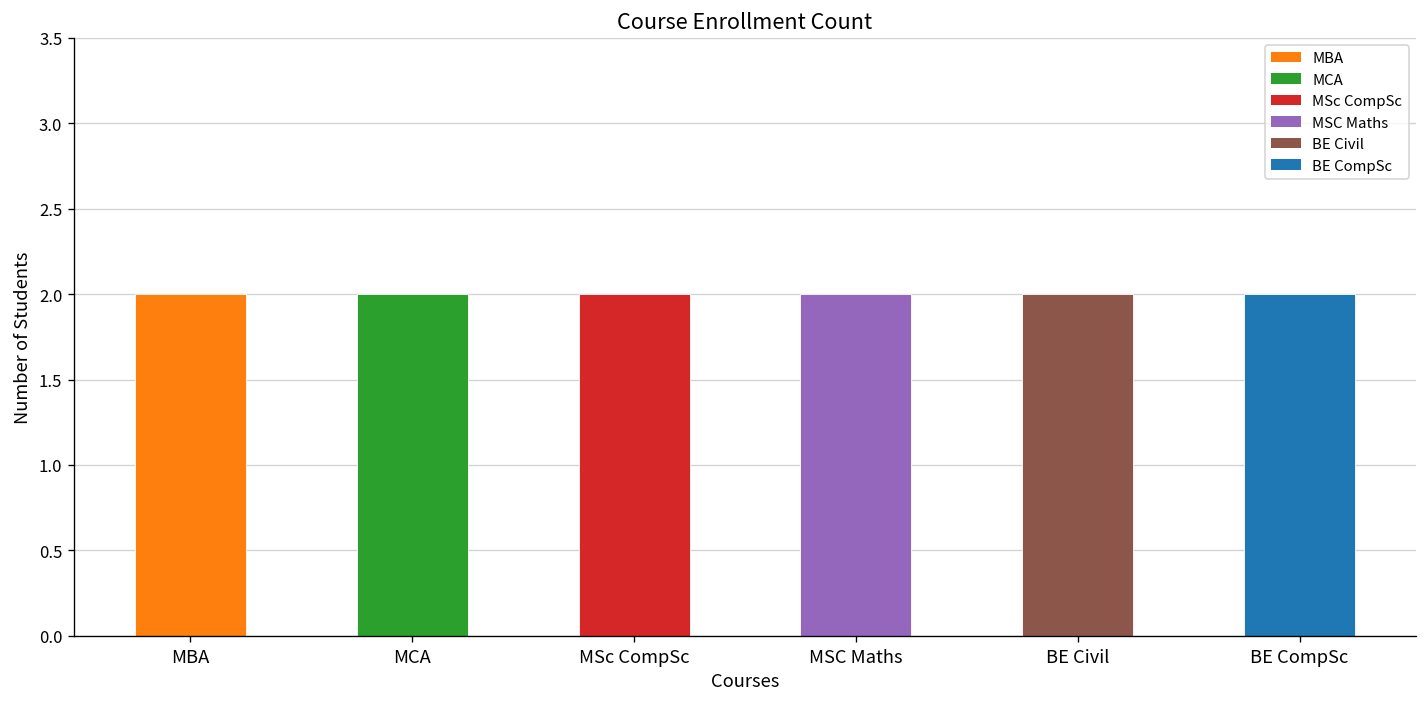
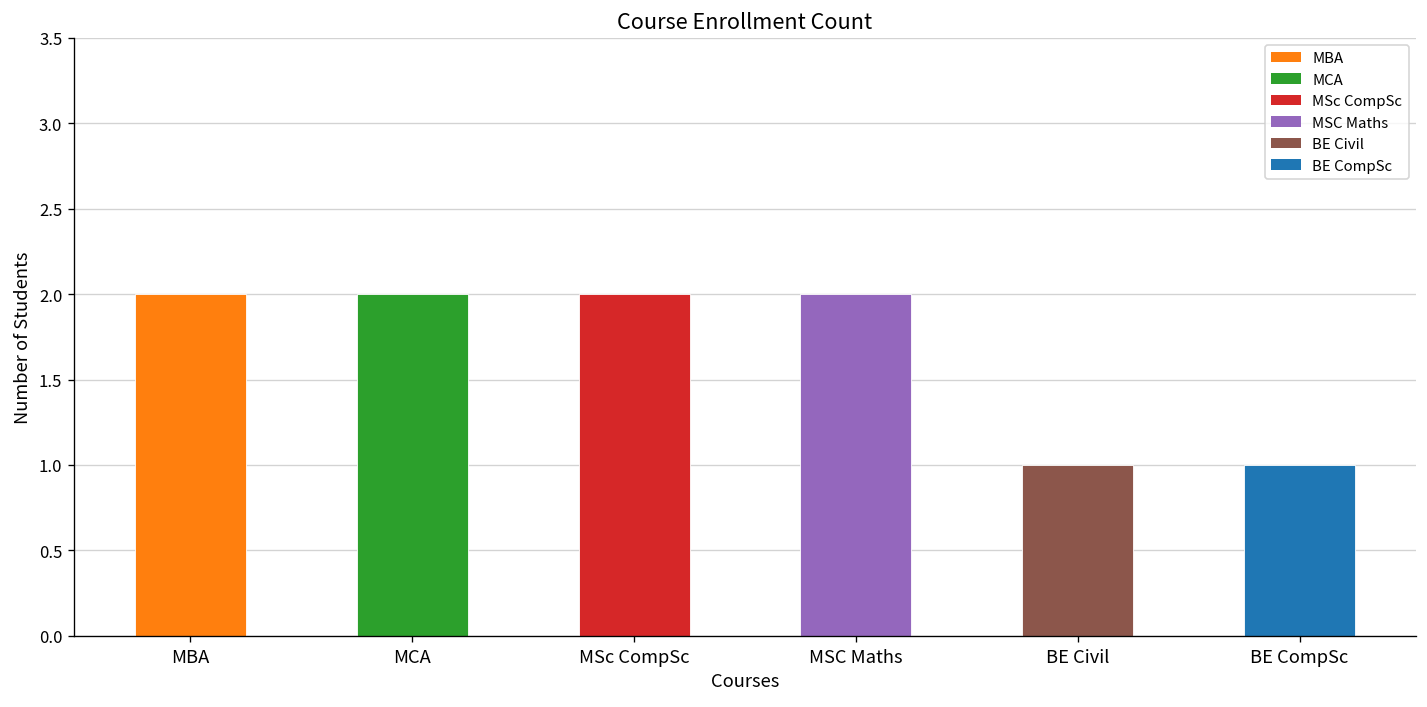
BE Civil: 2 -> 1
BE CompSc: 2 -> 1
